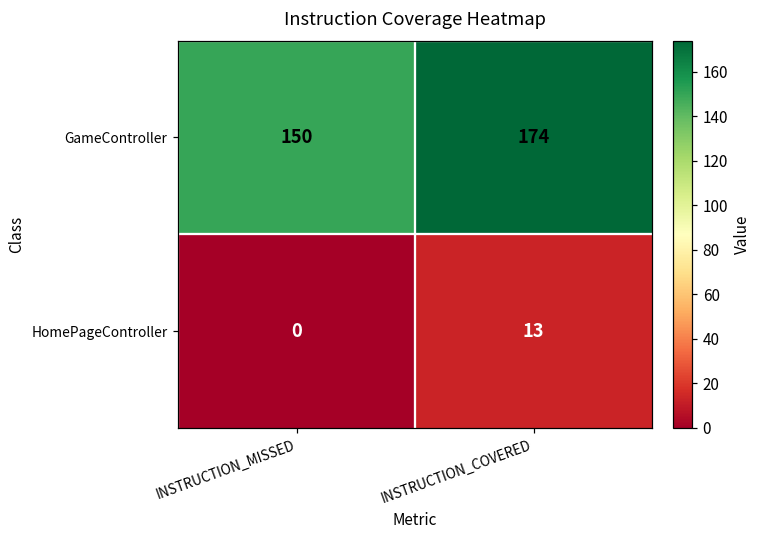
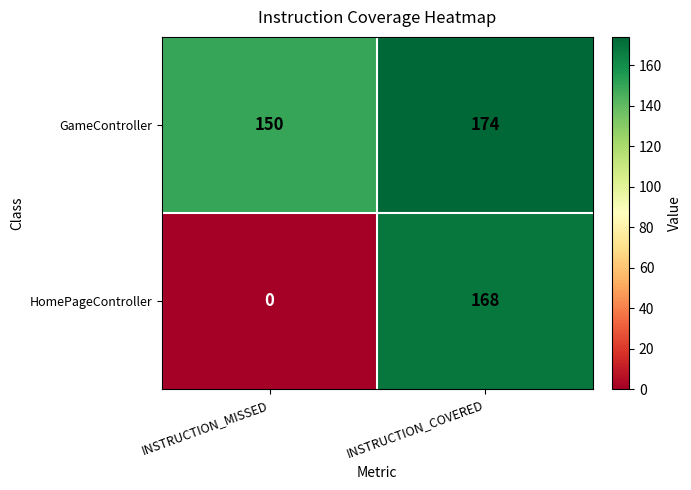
HomePageController, INSTRUCTION_COVERED: 13 -> 168
